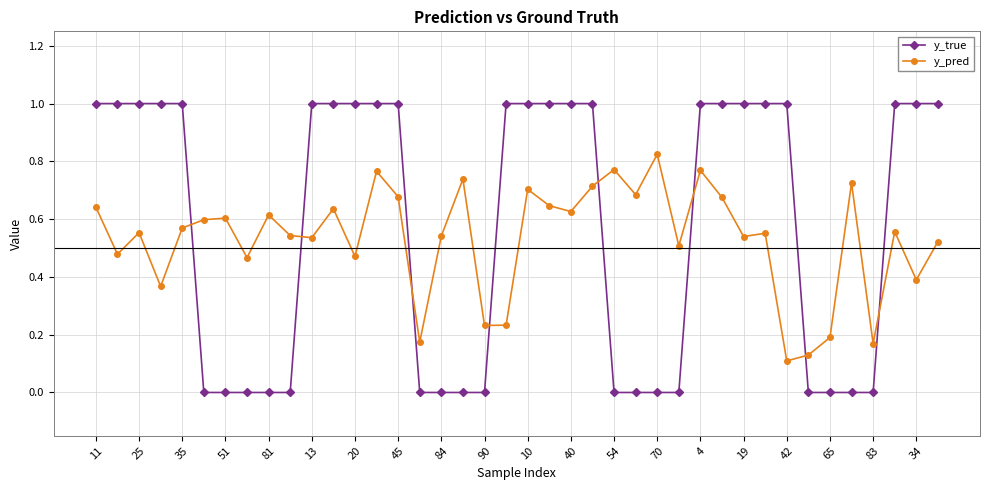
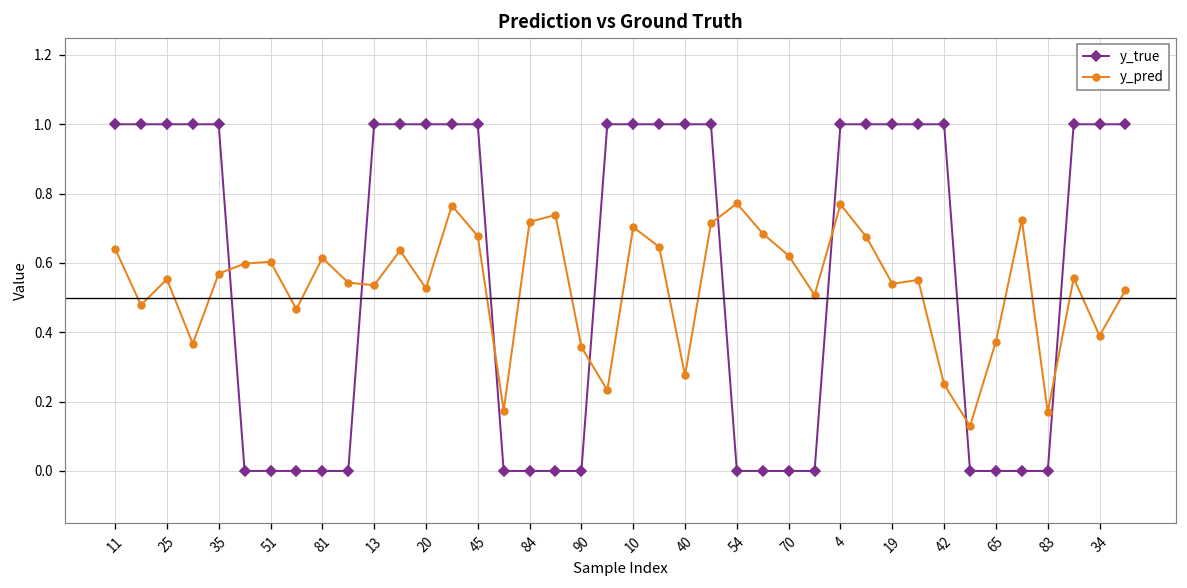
y_pred, 20: 0.47 -> 0.53
y_pred, 84: 0.54 -> 0.72
y_pred, 90: 0.23 -> 0.36
y_pred, 40: 0.63 -> 0.28
y_pred, 70: 0.82 -> 0.62
y_pred, 42: 0.11 -> 0.25
y_pred, 65: 0.19 -> 0.37
